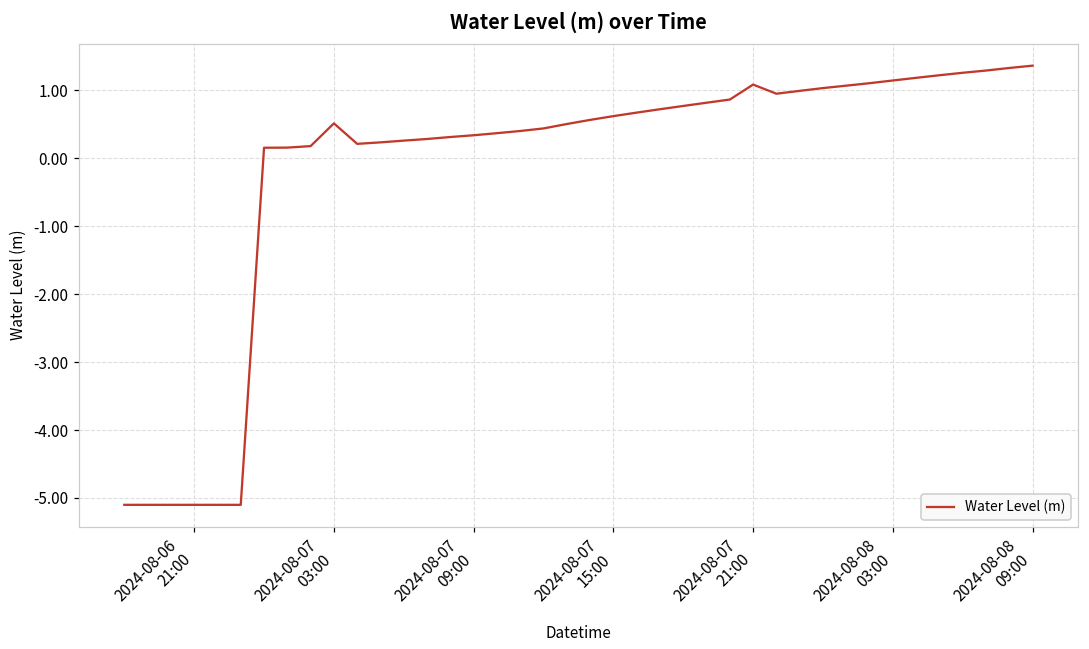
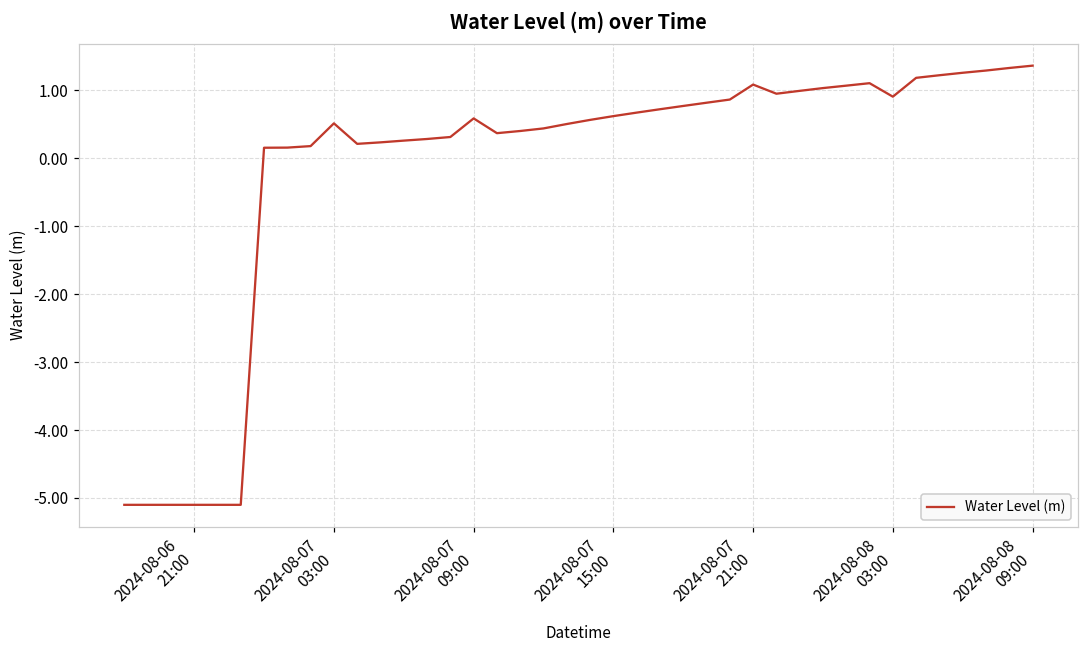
2024-08-07 09:00: 0.3 -> 0.6
2024-08-08 03:00: 1.1 -> 0.9
